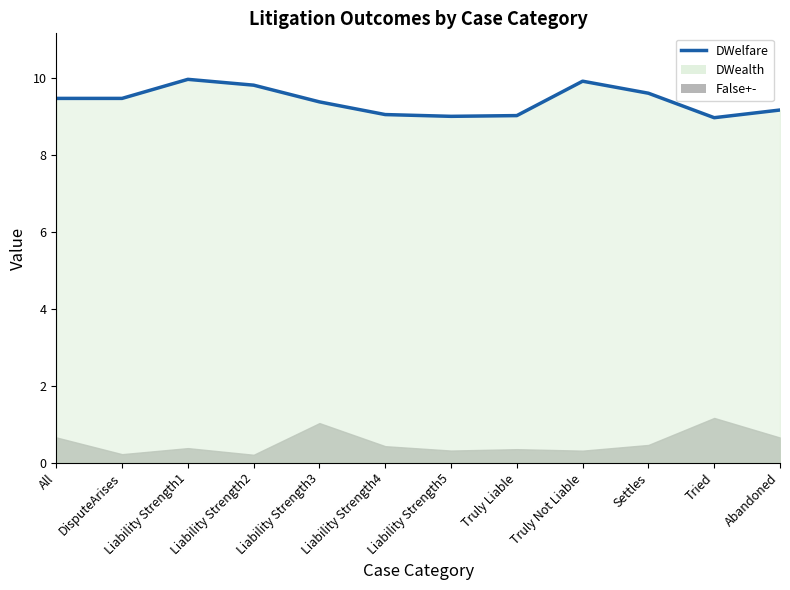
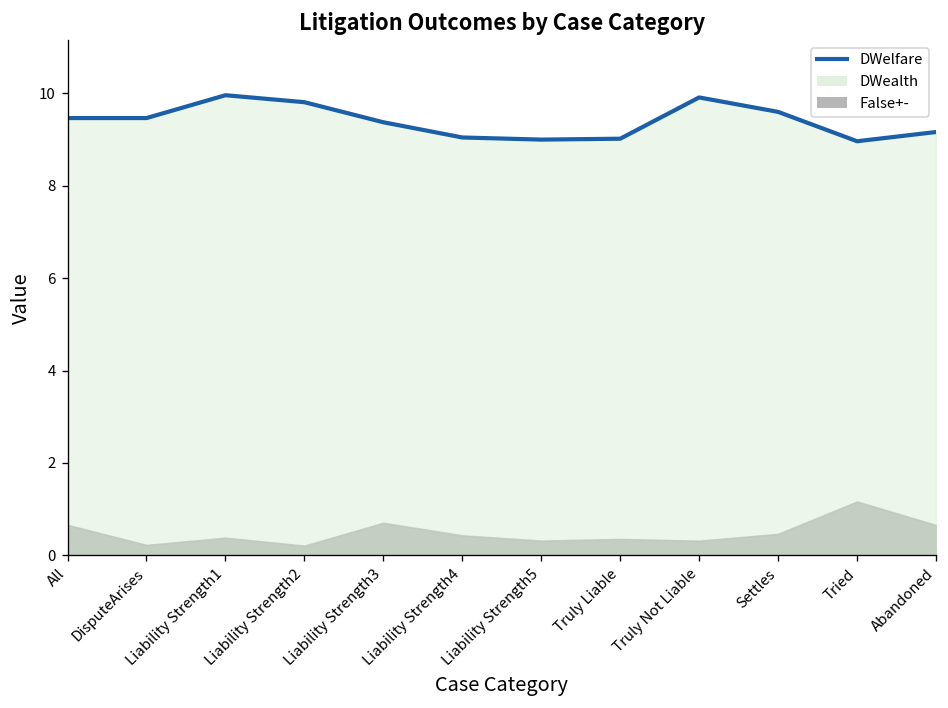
False+-, Liability Strength3: 1.0 -> 0.7
